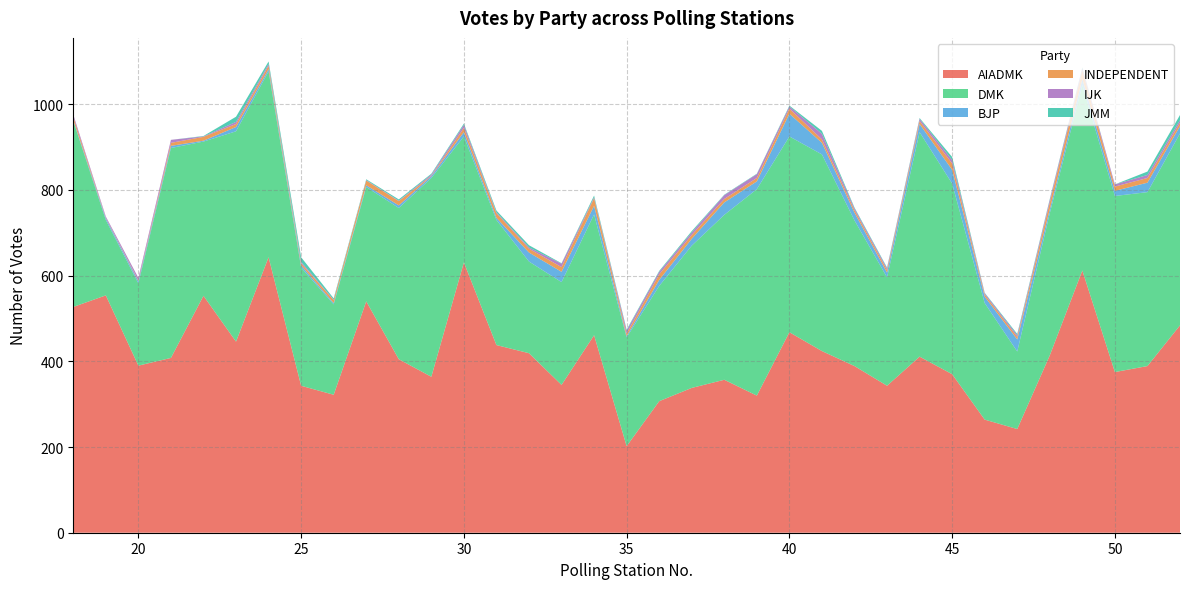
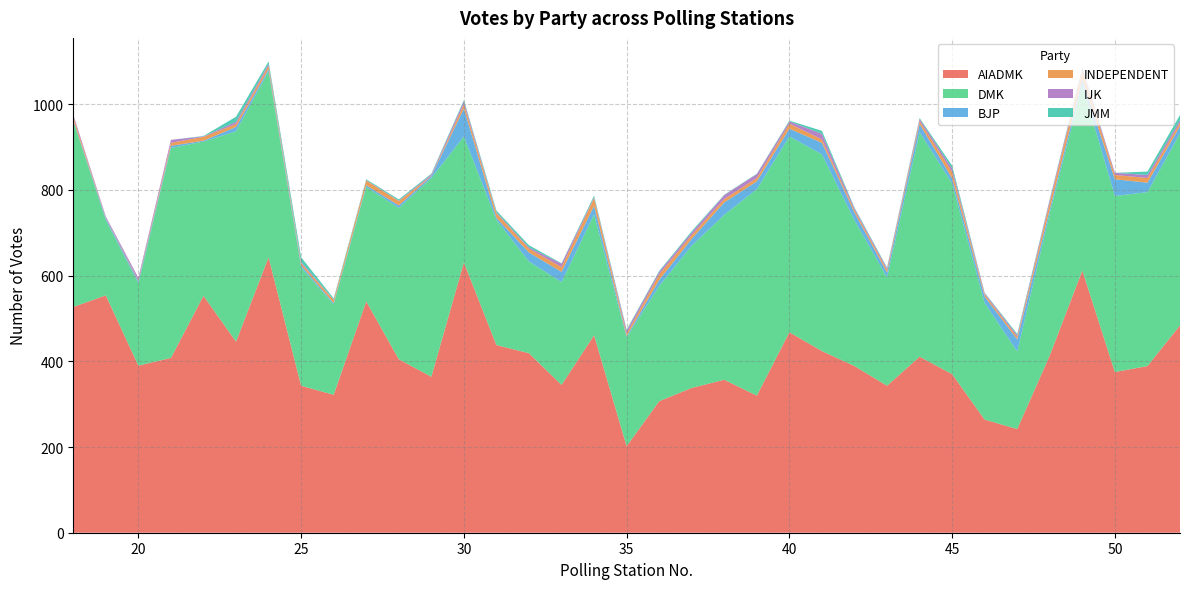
BJP, 30: 10 -> 70
BJP, 40: 50 -> 20
BJP, 45: 30 -> 10
BJP, 50: 10 -> 40
